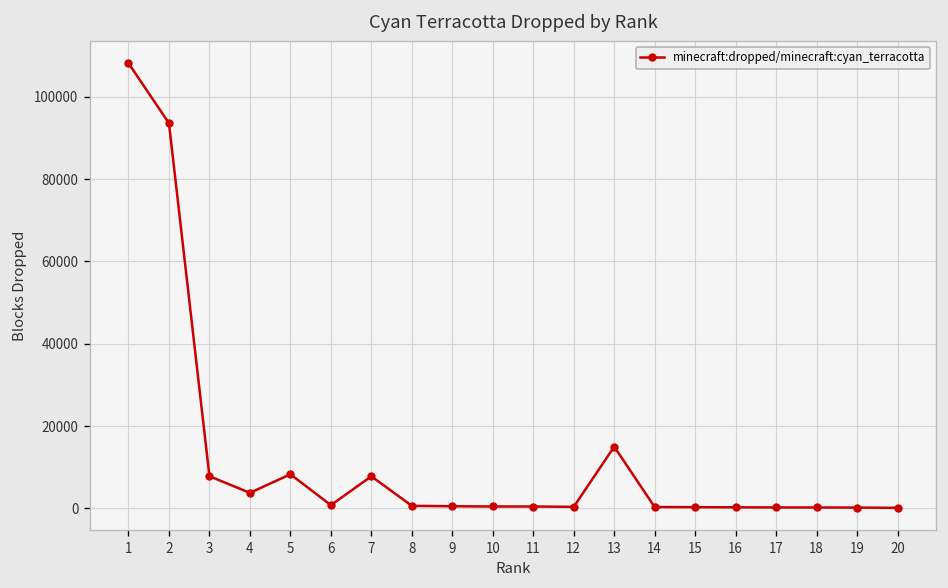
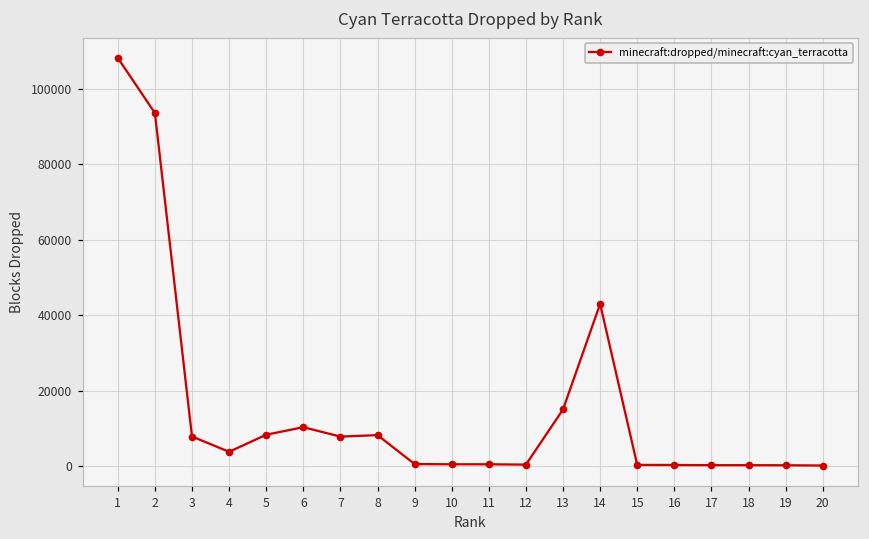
6: 1000 -> 10000
8: 1000 -> 8000
14: 0 -> 43000
